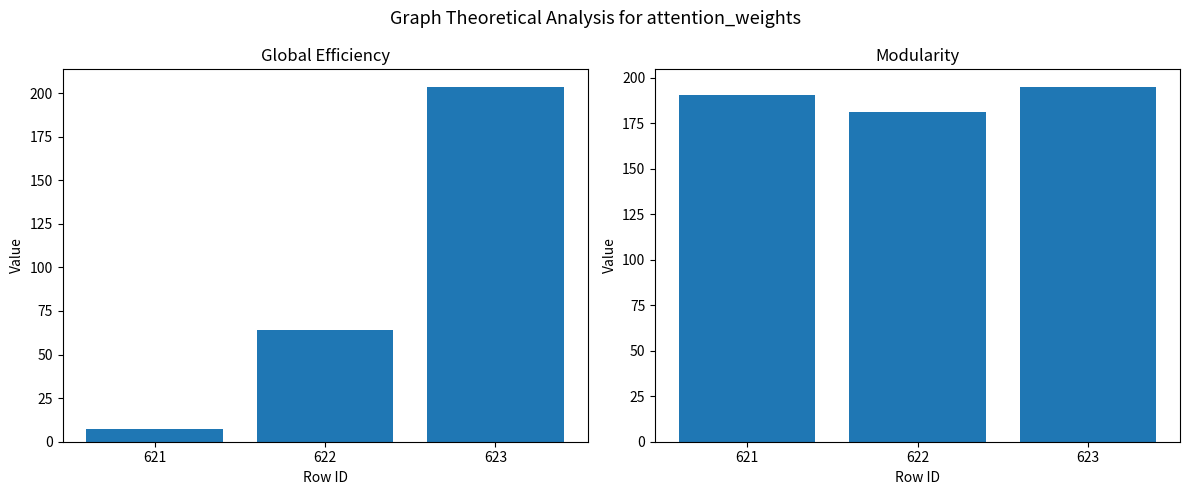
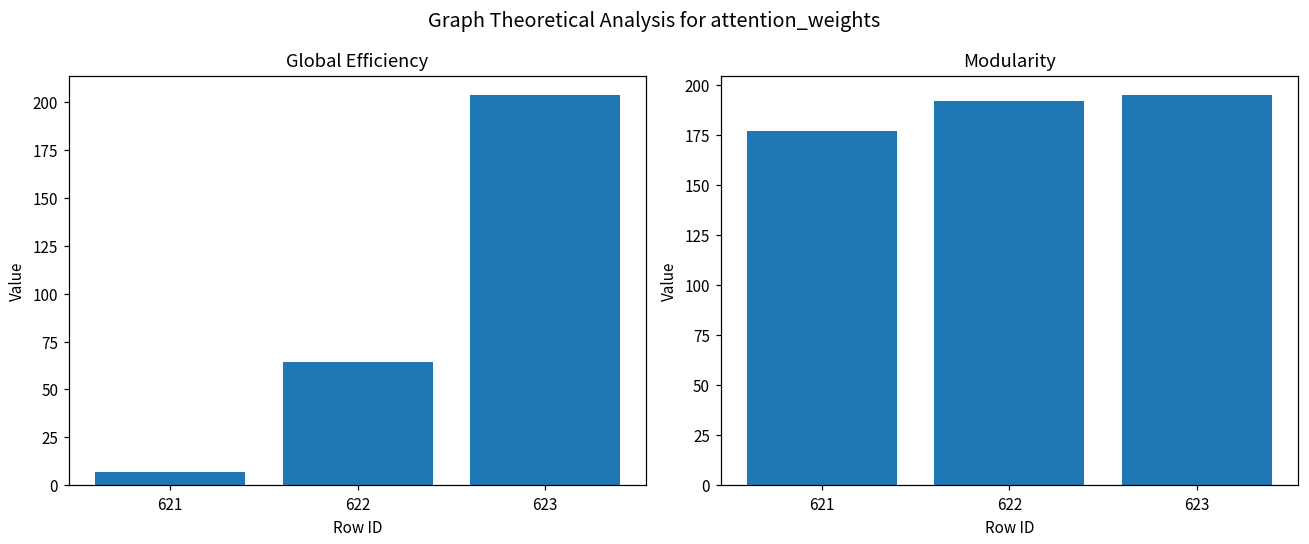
Modularity, 621: 190 -> 177
Modularity, 622: 181 -> 192
